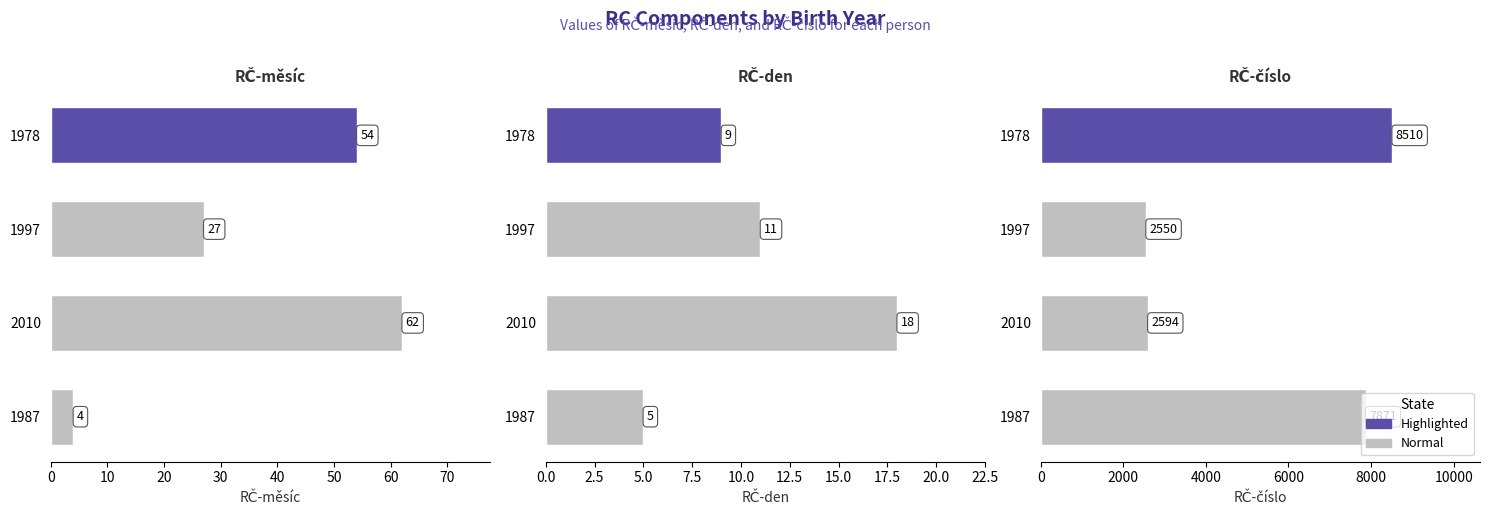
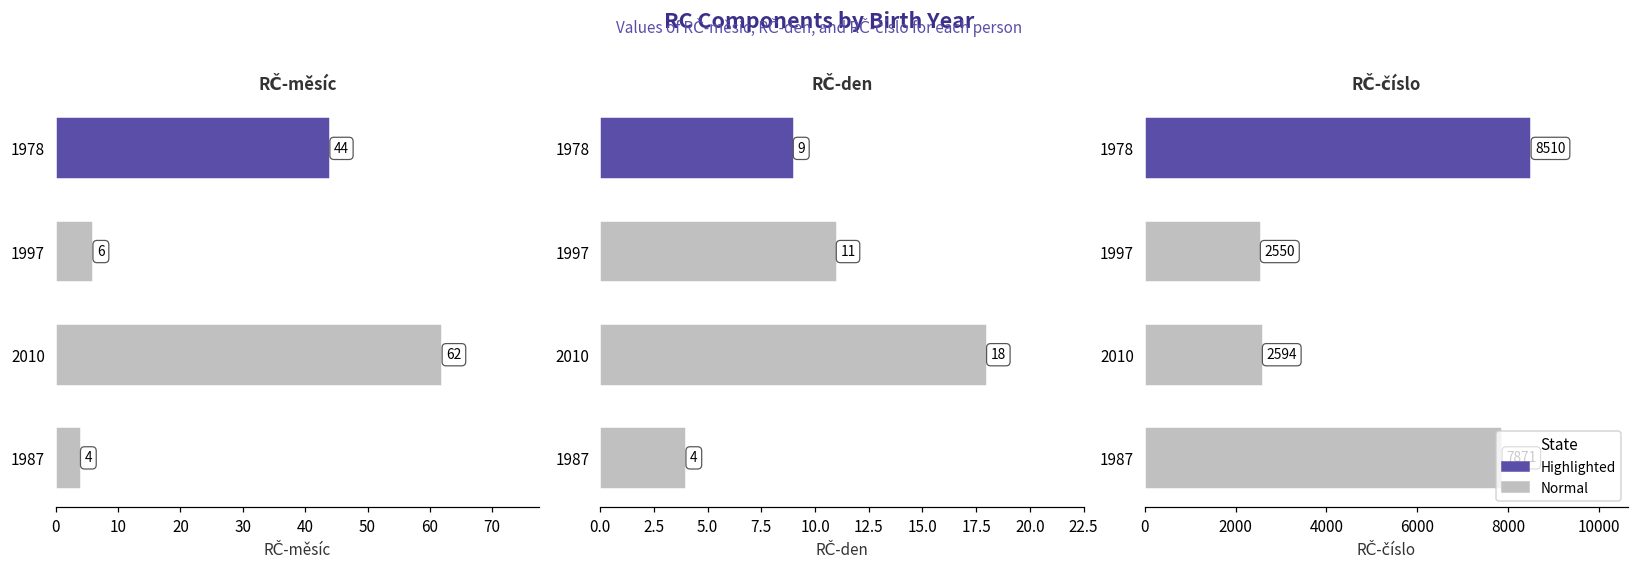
RČ-měsíc, 1978: 54 -> 44
RČ-měsíc, 1997: 27 -> 6
RČ-den, 1987: 5 -> 4
